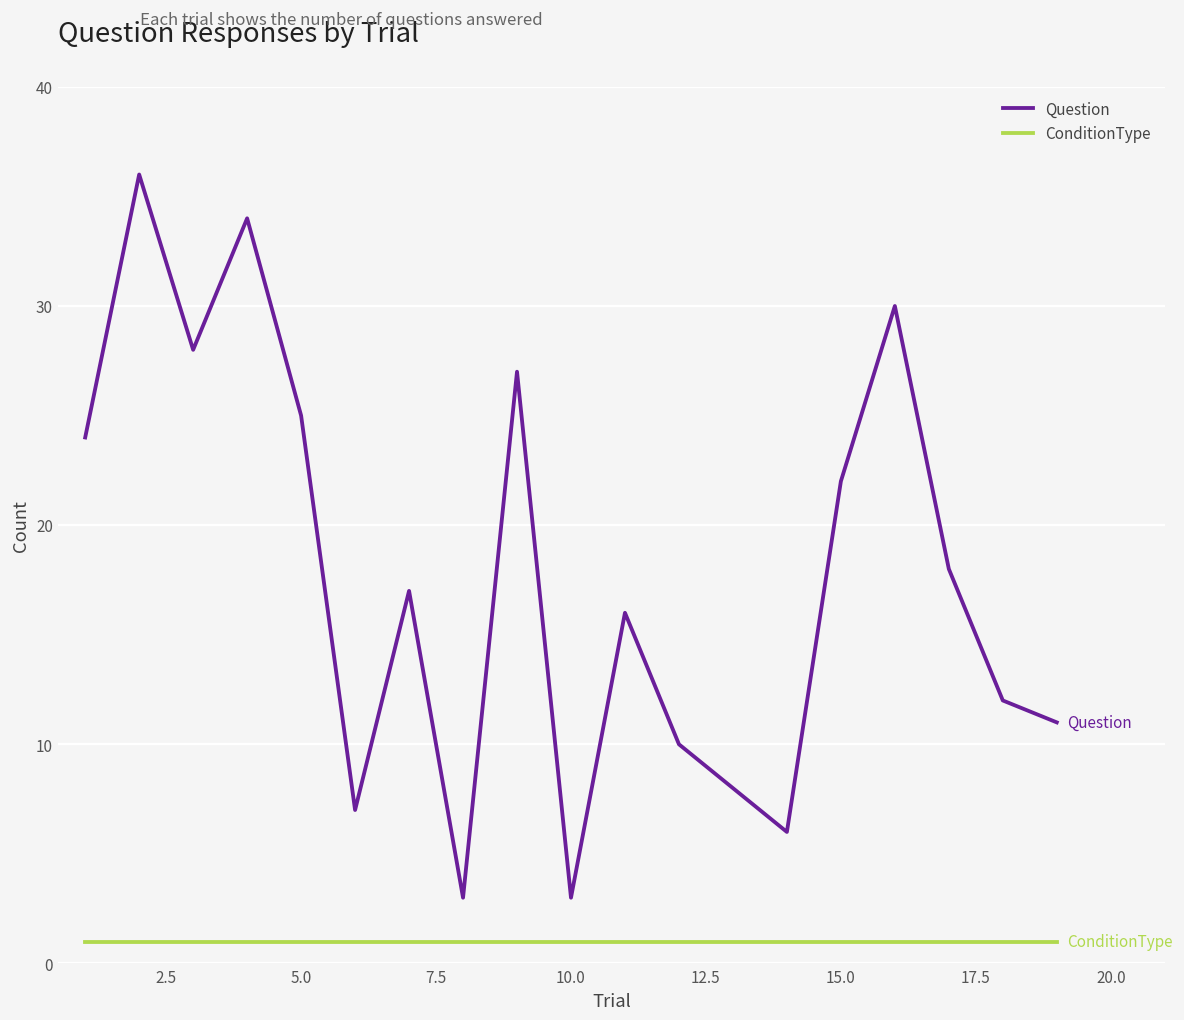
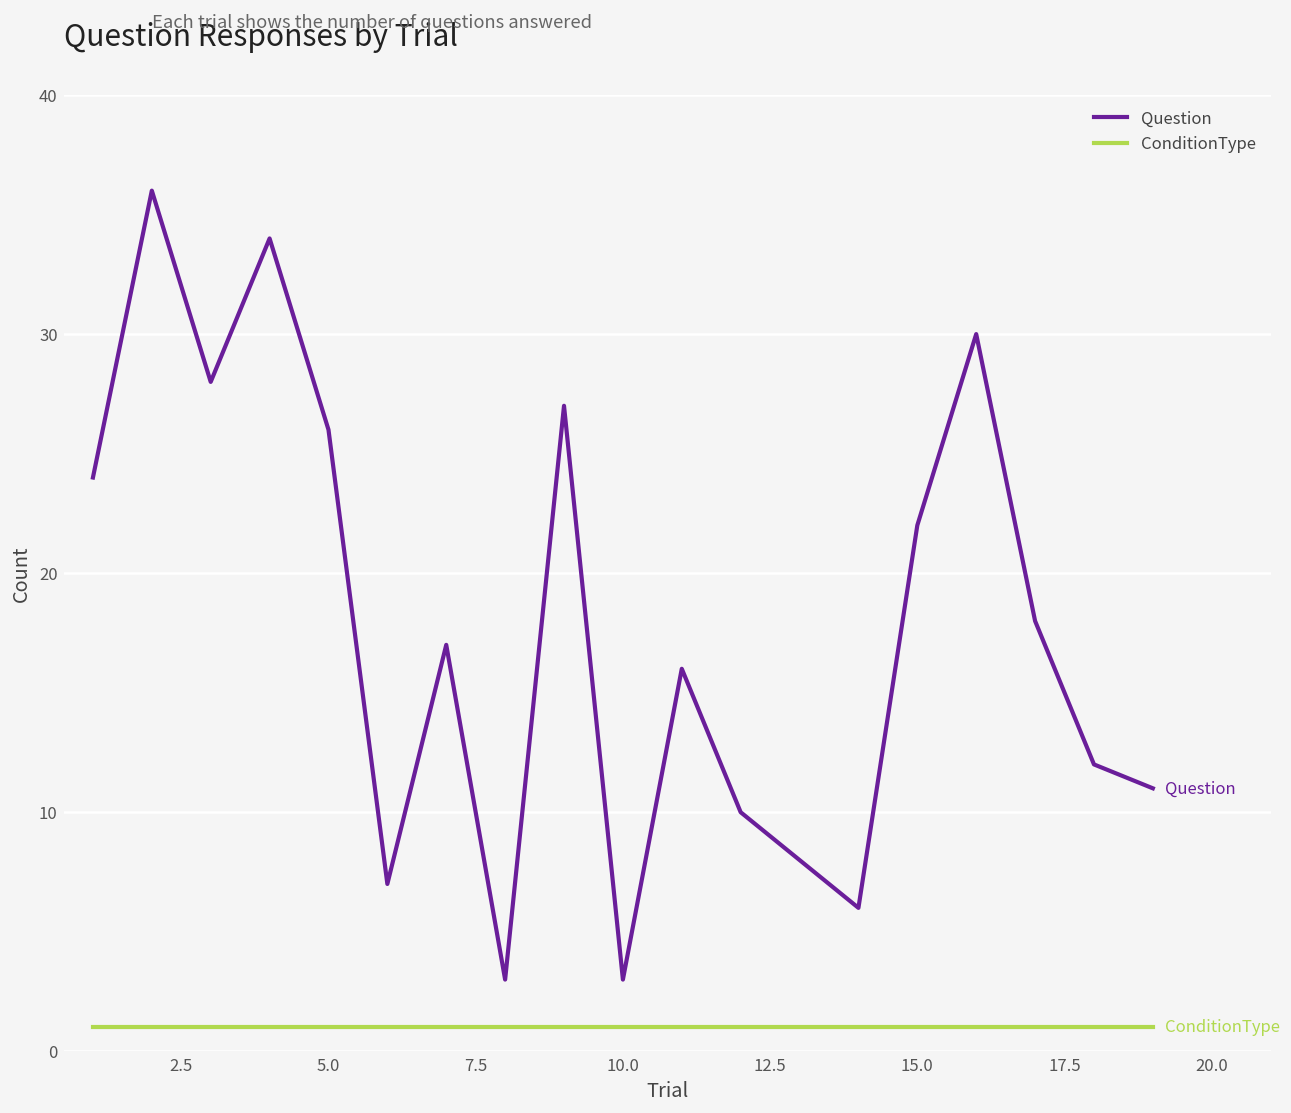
Question, 5.0: 25 -> 26
